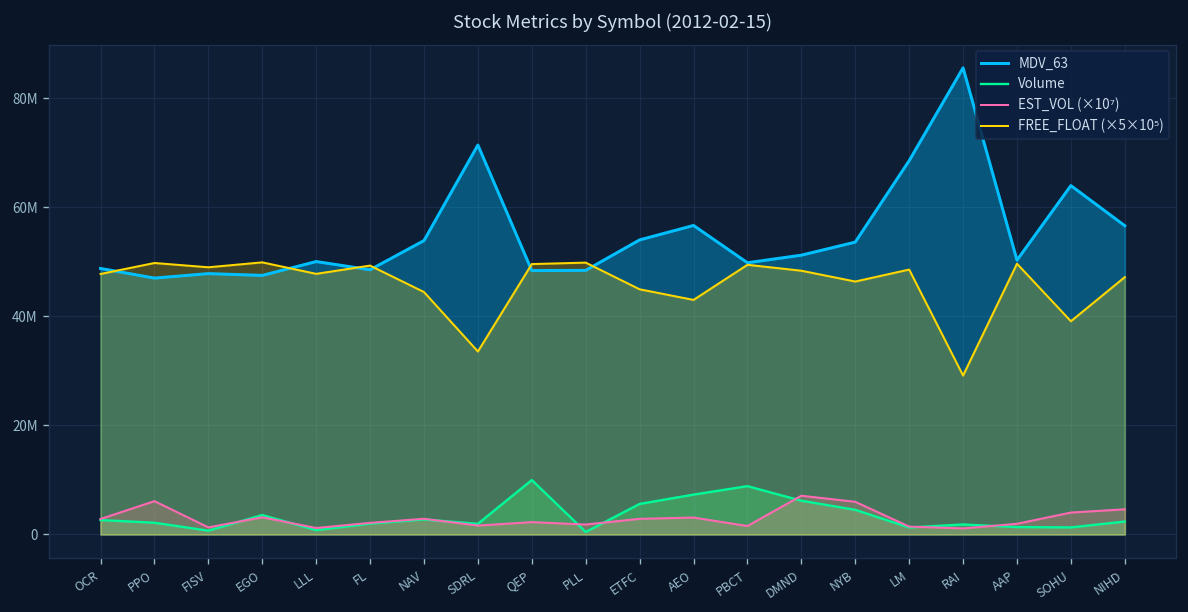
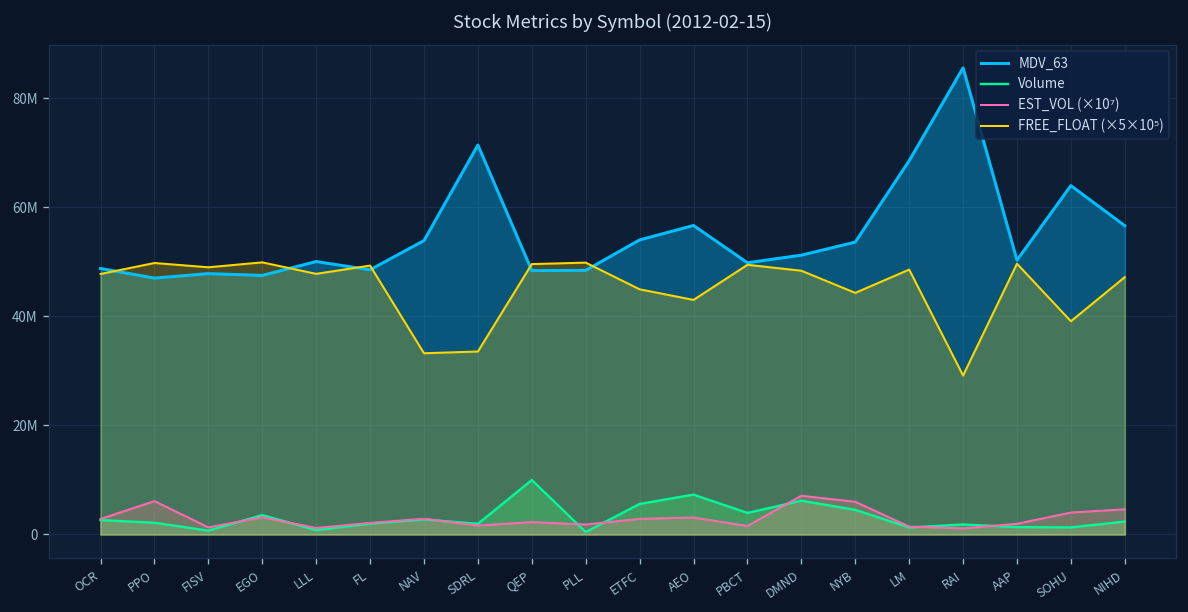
FREE_FLOAT (×5×10⁵), NAV: 44000000 -> 33000000
Volume, PBCT: 9000000 -> 4000000
FREE_FLOAT (×5×10⁵), NYB: 46000000 -> 44000000
